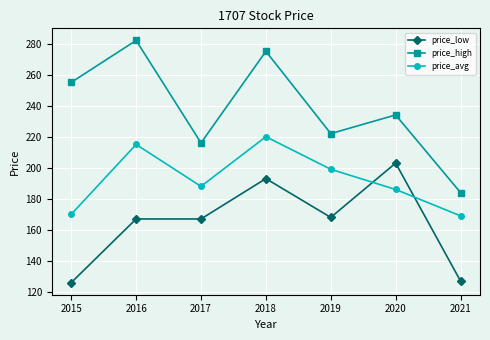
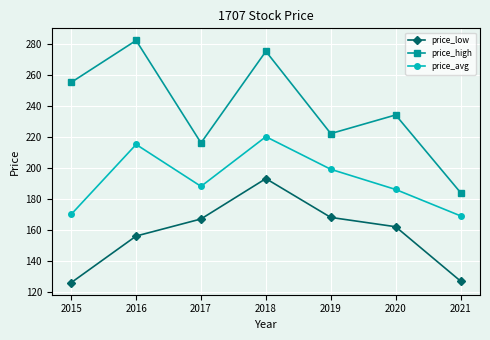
price_low, 2016: 167 -> 156
price_low, 2020: 203 -> 162
